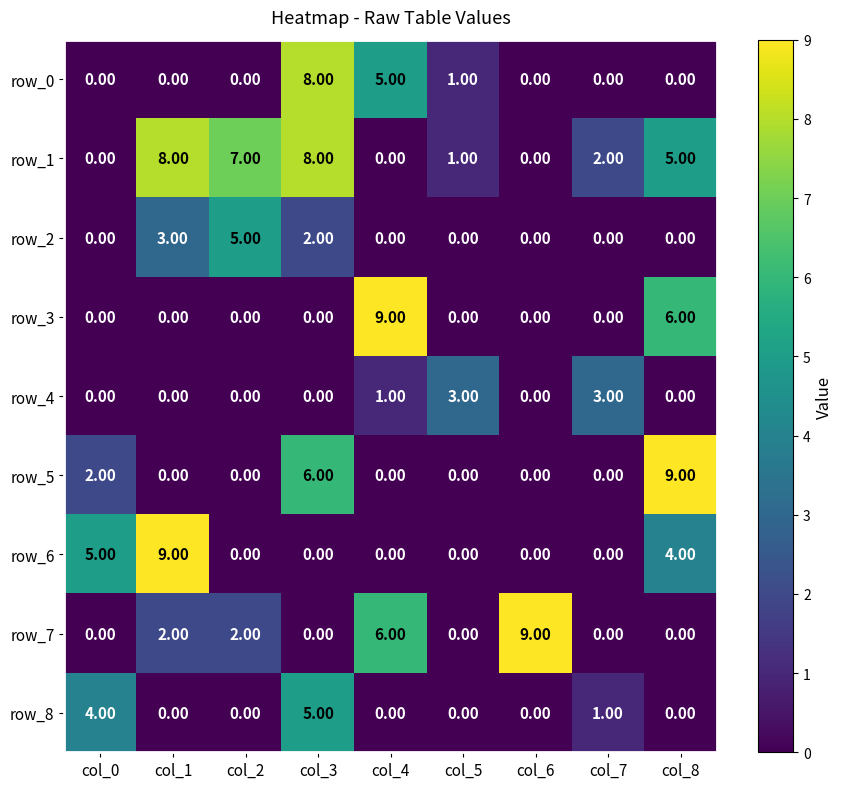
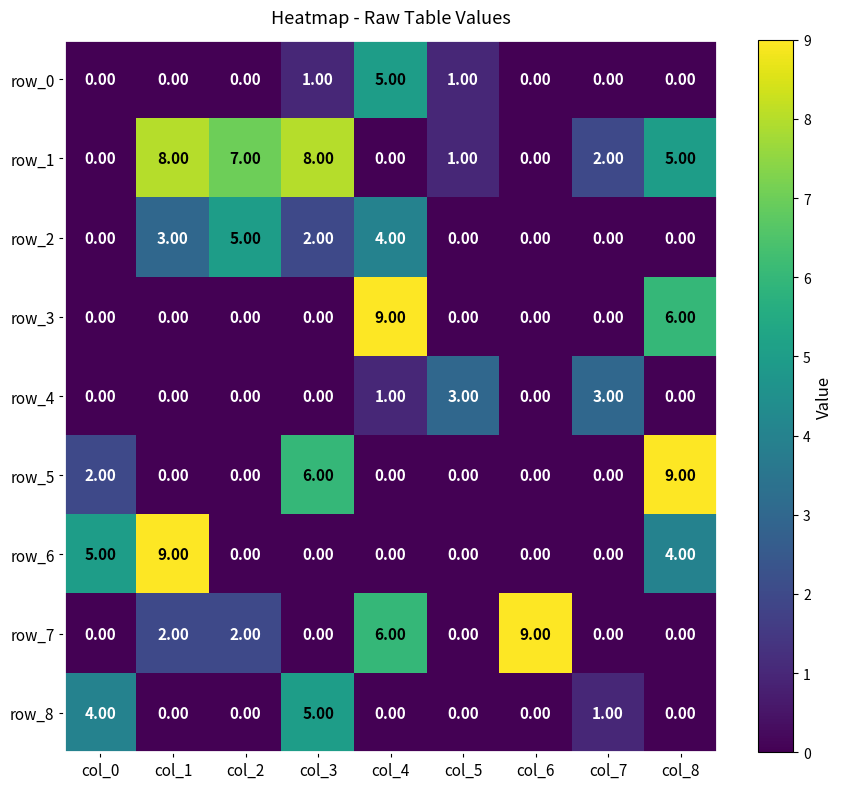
row_0, col_3: 8.00 -> 1.00
row_2, col_4: 0.00 -> 4.00
